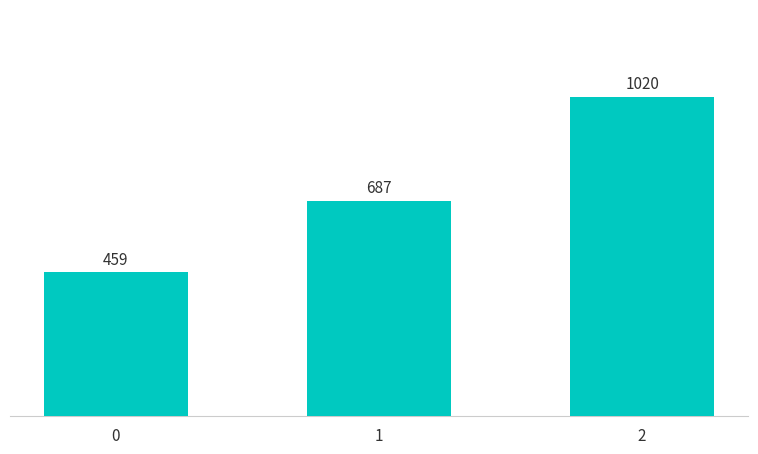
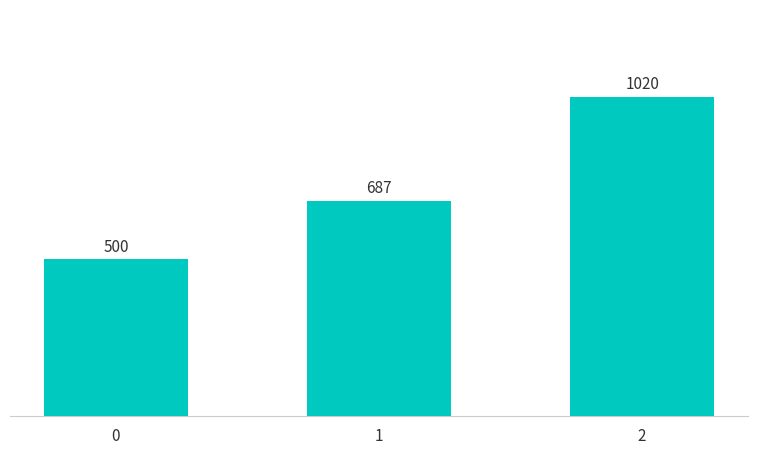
0: 459 -> 500
